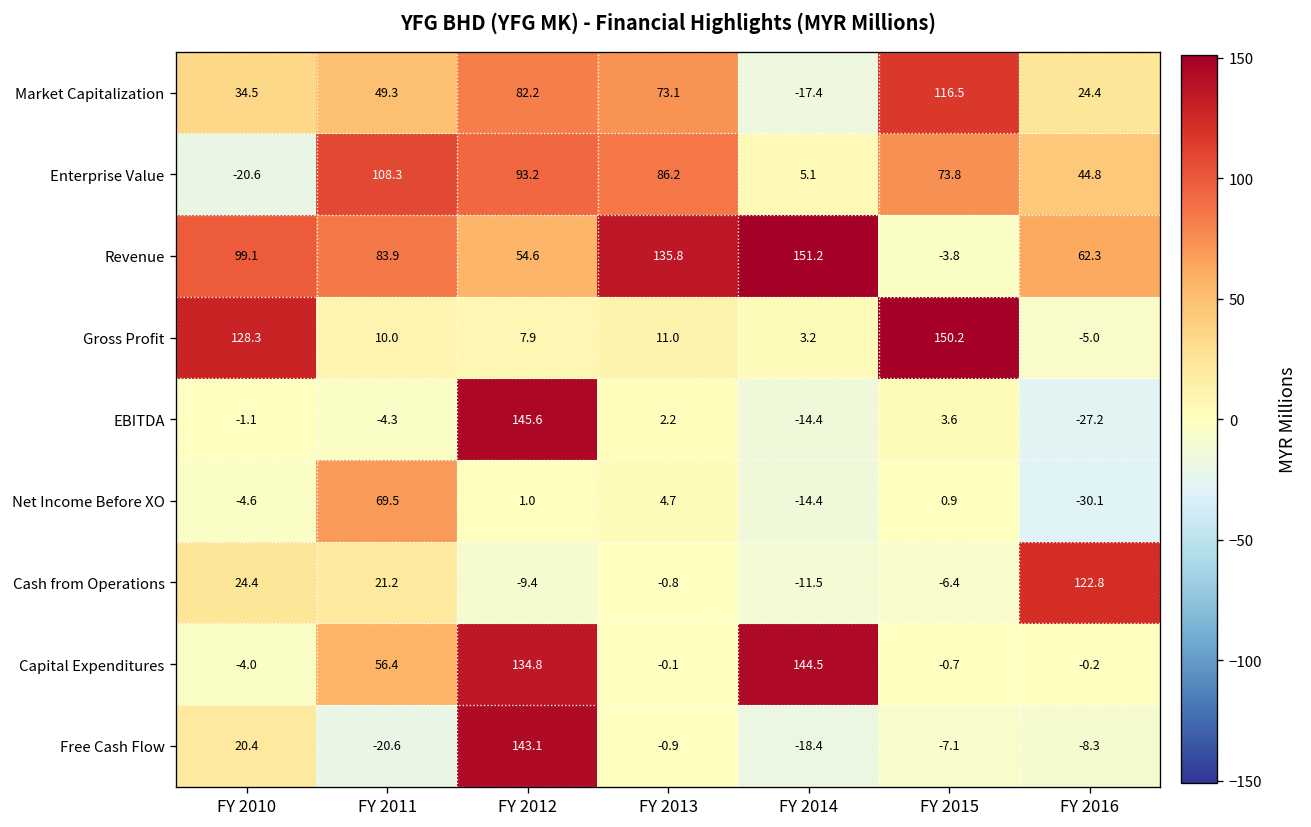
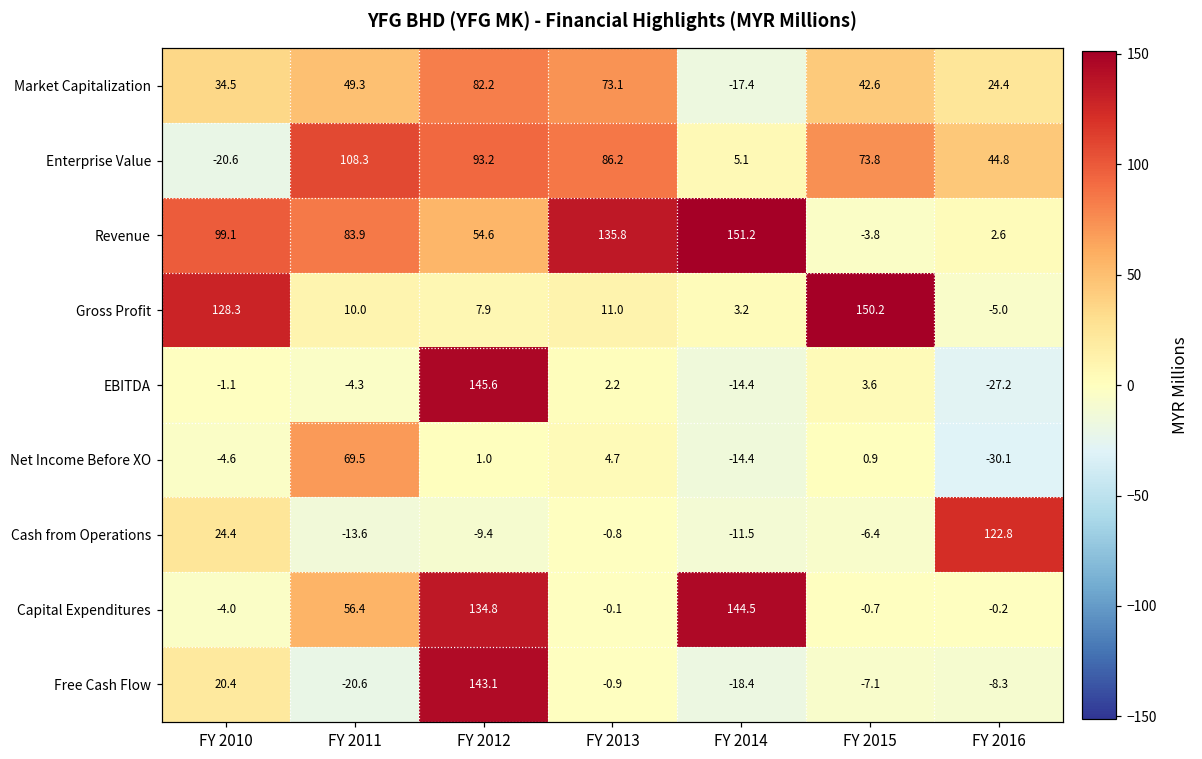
Market Capitalization, FY 2015: 116.5 -> 42.6
Revenue, FY 2016: 62.3 -> 2.6
Cash from Operations, FY 2011: 21.2 -> -13.6
